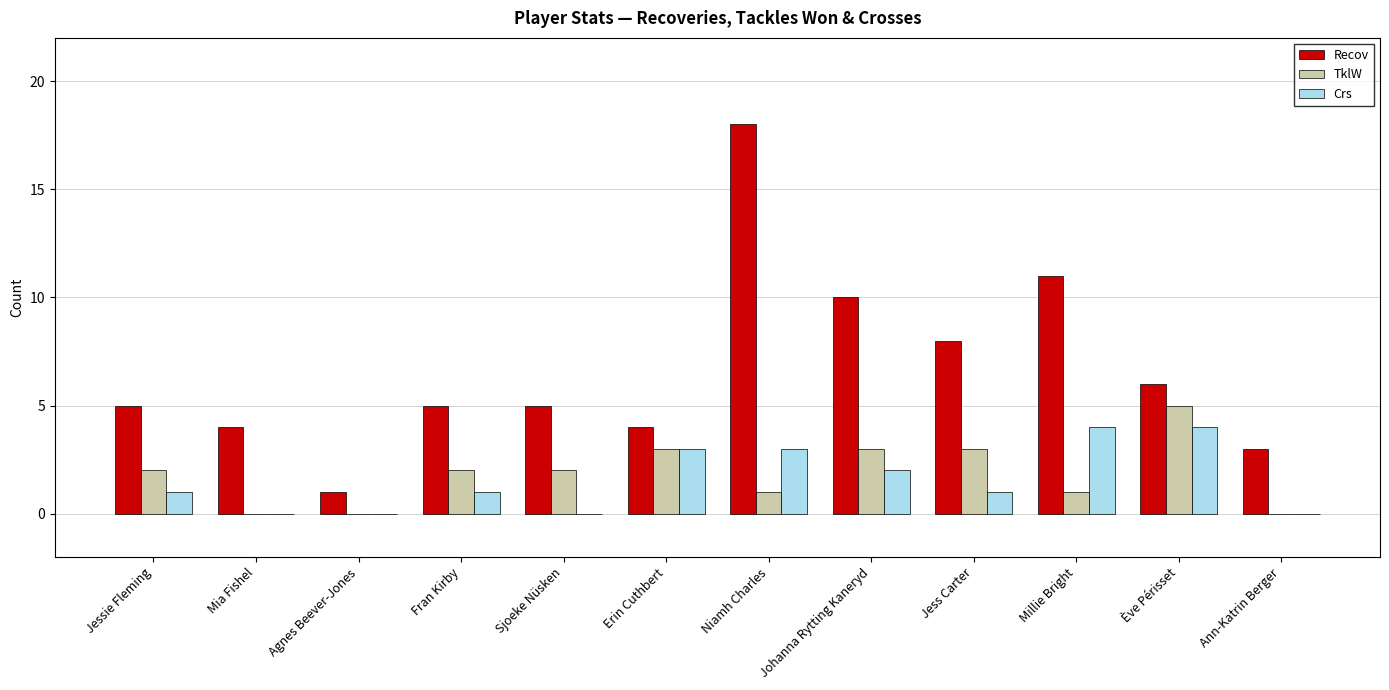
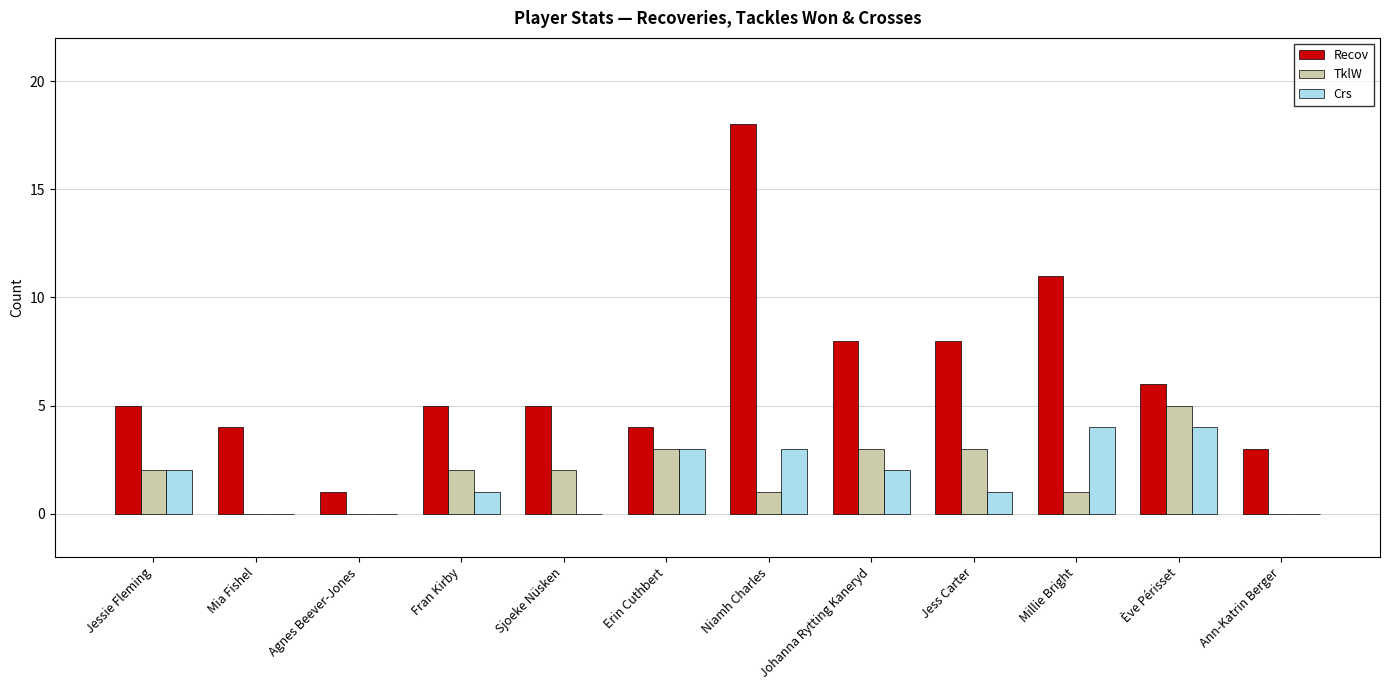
Crs, Jessie Fleming: 1 -> 2
Recov, Johanna Rytting Kaneryd: 10 -> 8
